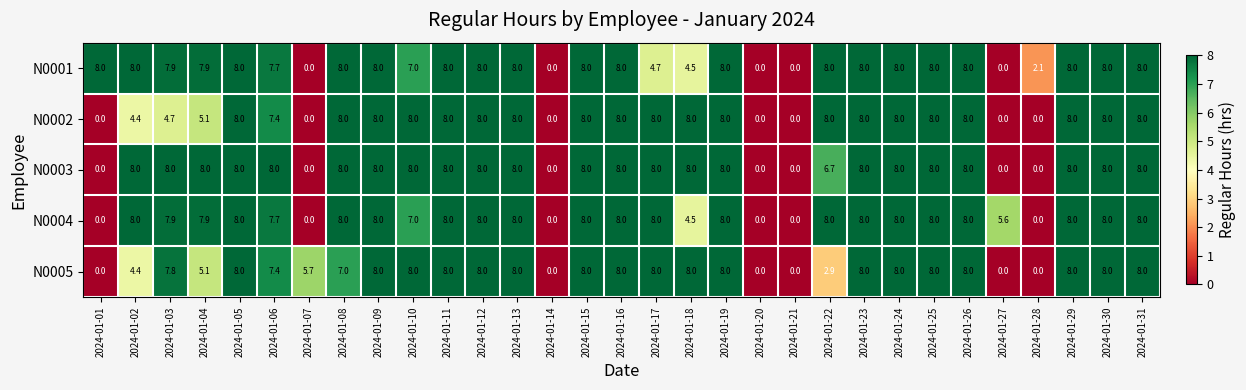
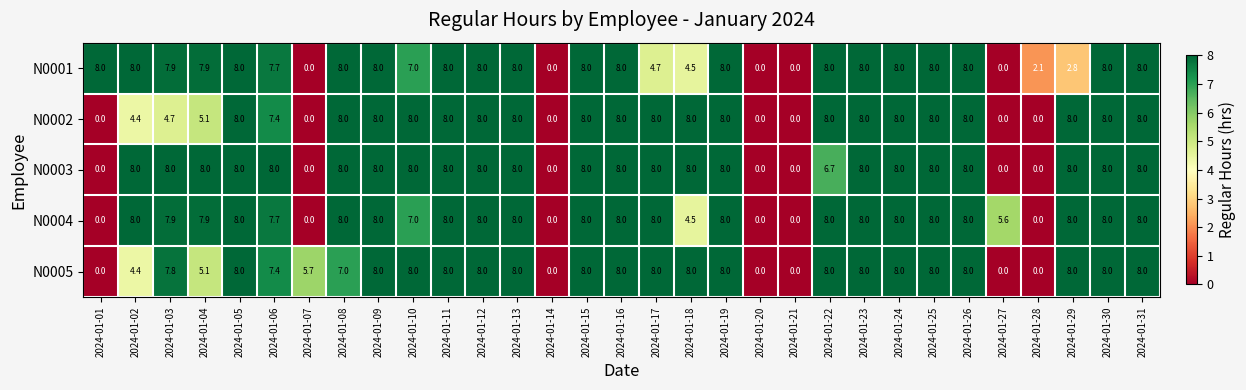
N0001, 2024-01-29: 8.0 -> 2.8
N0005, 2024-01-22: 2.9 -> 8.0
